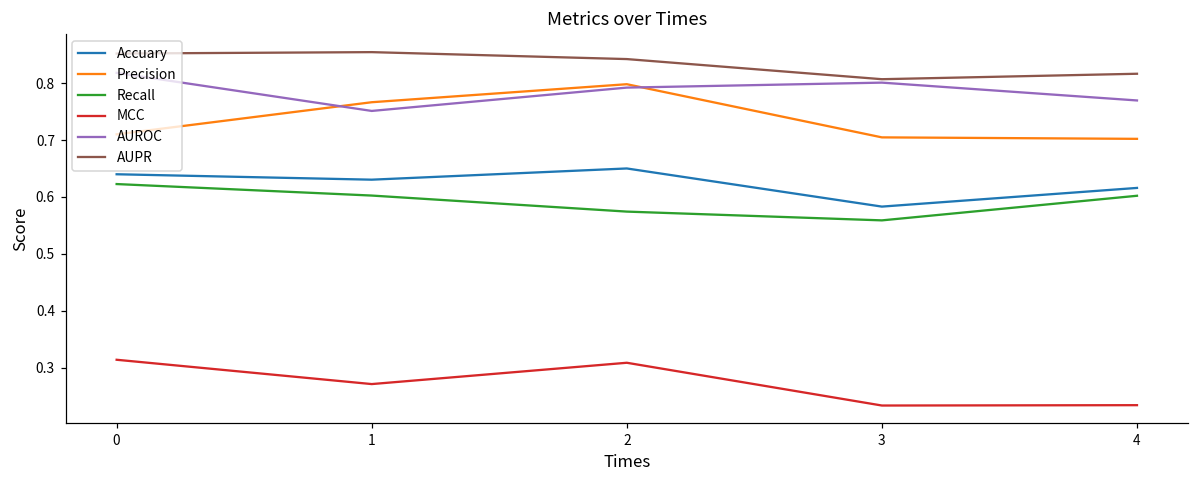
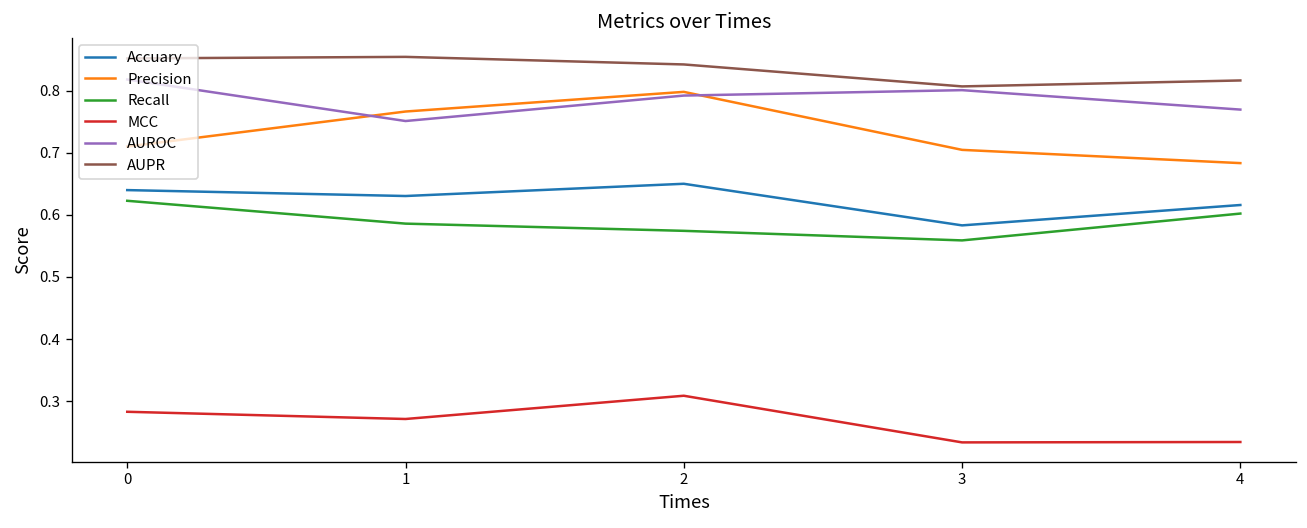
MCC, 0: 0.31 -> 0.28
Recall, 1: 0.60 -> 0.59
Precision, 4: 0.70 -> 0.68
